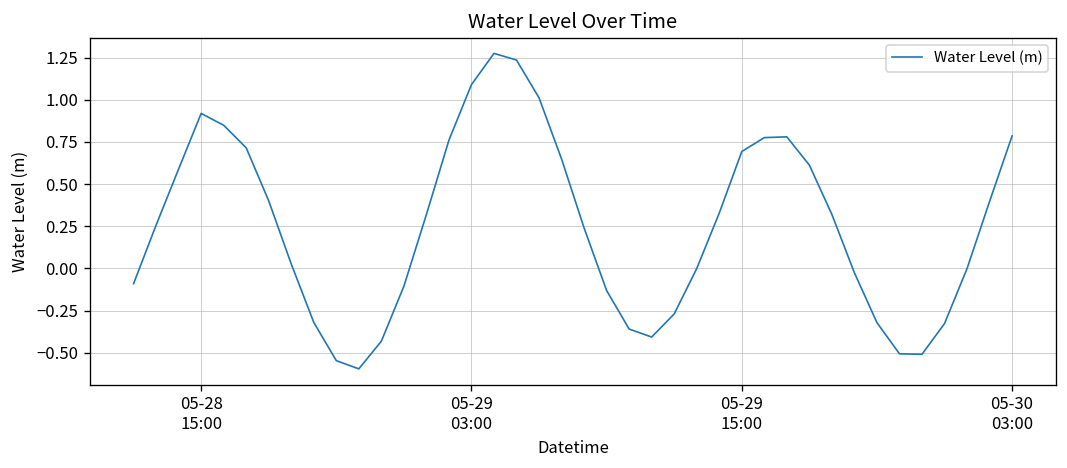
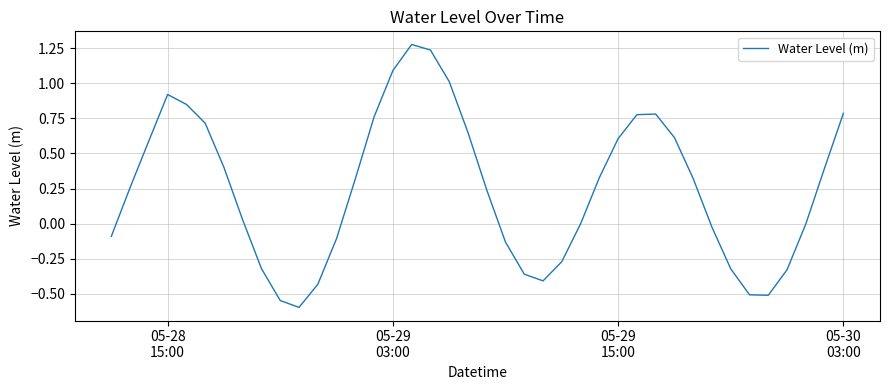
05-29 15:00: 0.69 -> 0.61
